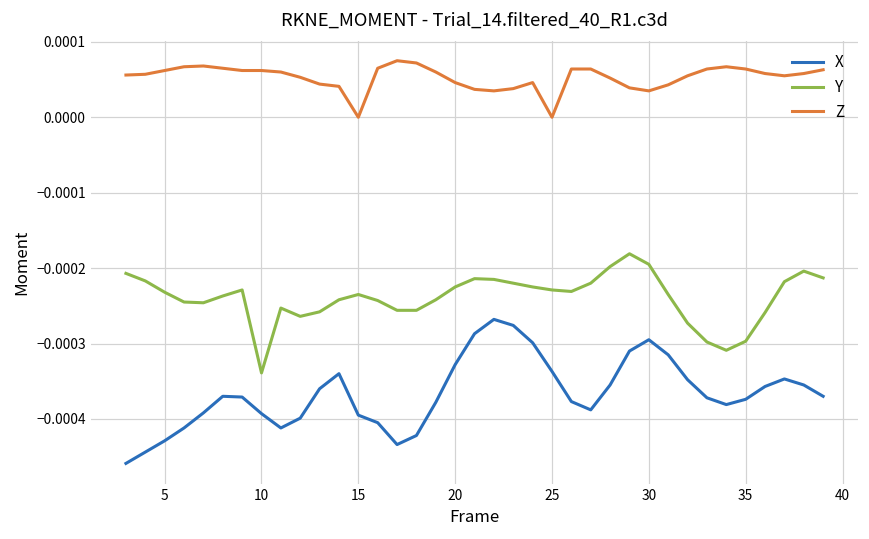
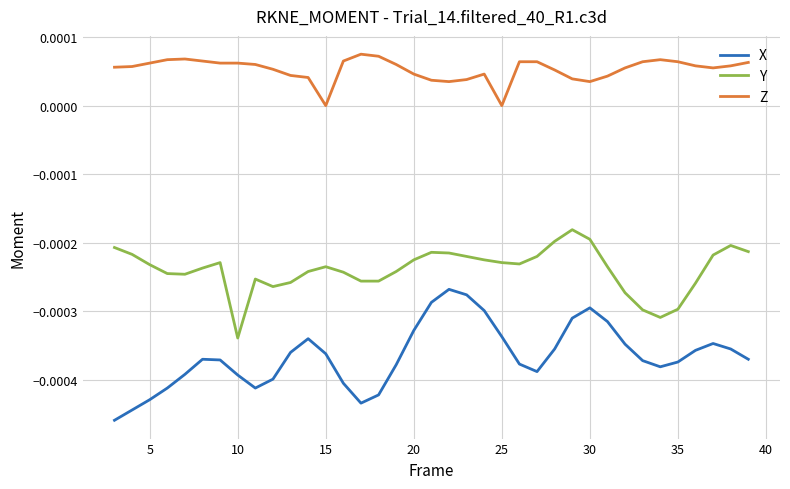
X, 15: -0.00040 -> -0.00036
